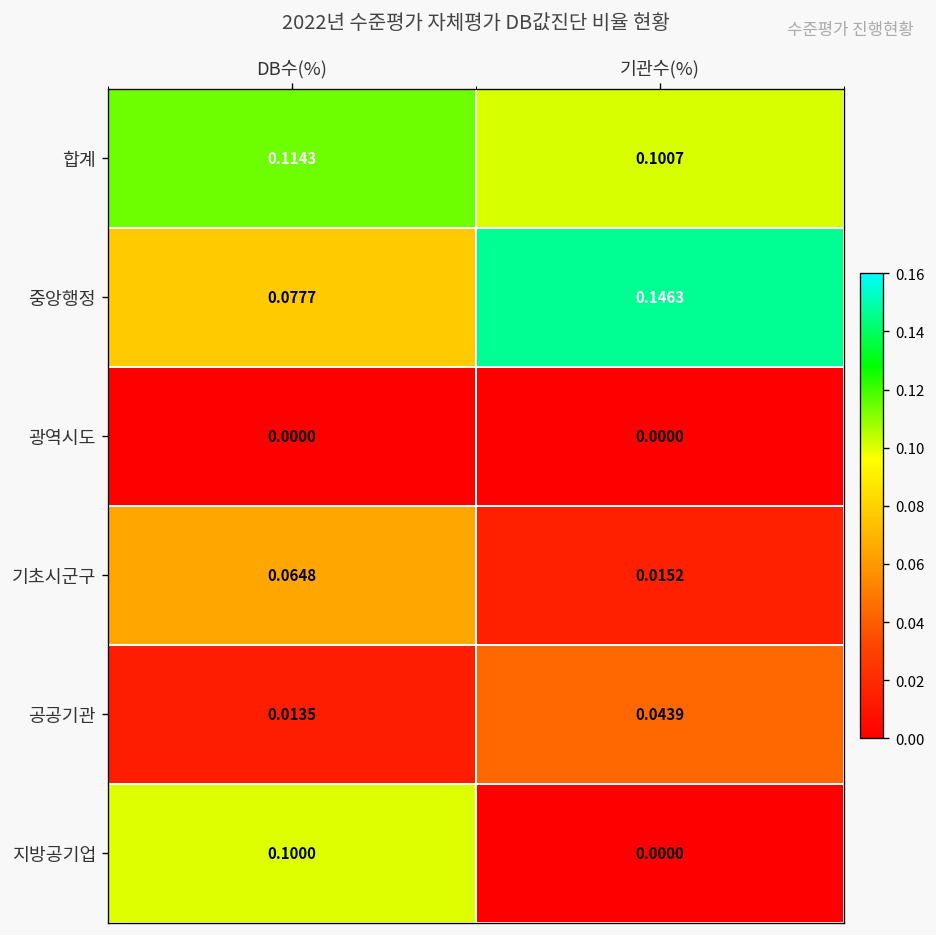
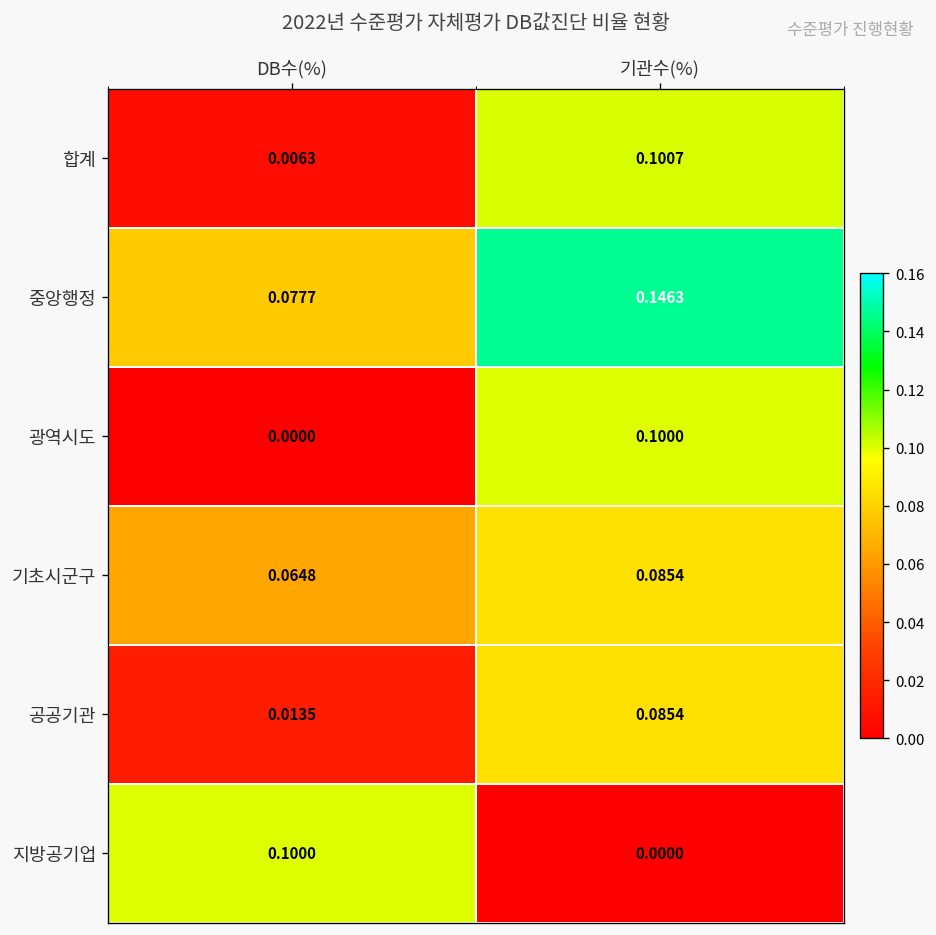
합계, DB수(%): 0.1143 -> 0.0063
광역시도, 기관수(%): 0.0000 -> 0.1000
기초시군구, 기관수(%): 0.0152 -> 0.0854
공공기관, 기관수(%): 0.0439 -> 0.0854
